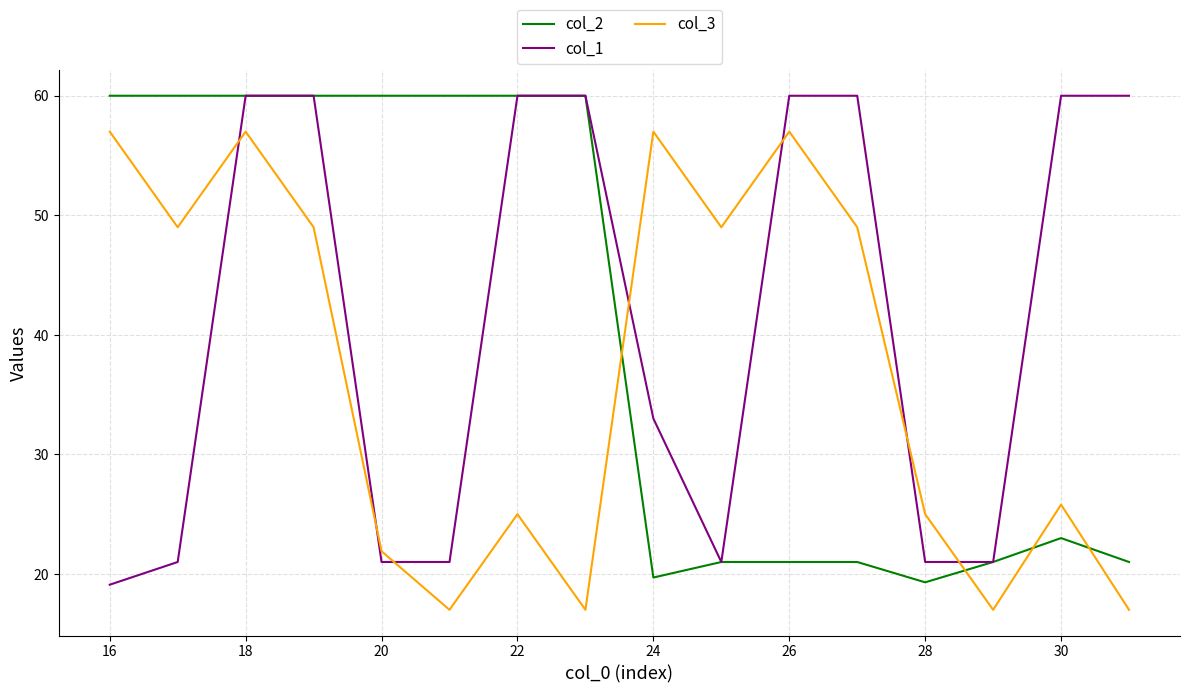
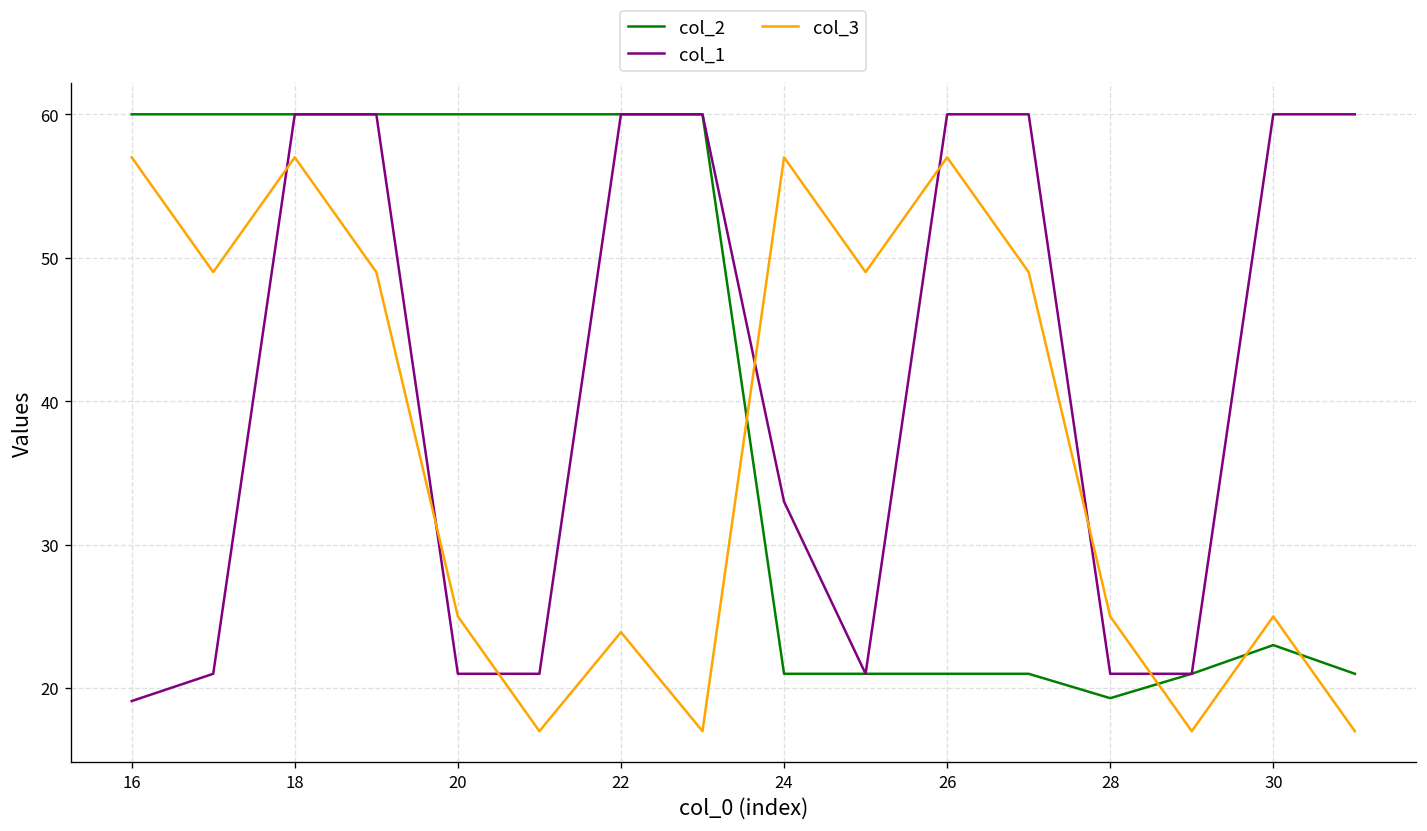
col_3, 20: 21.9 -> 25.0
col_3, 22: 25.0 -> 23.9
col_2, 24: 19.7 -> 21.0
col_3, 30: 25.8 -> 25.0
